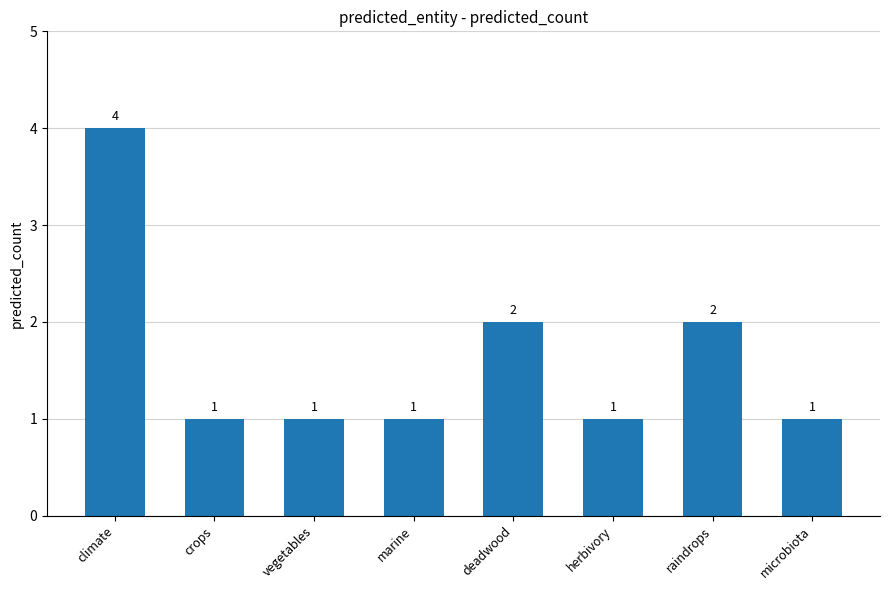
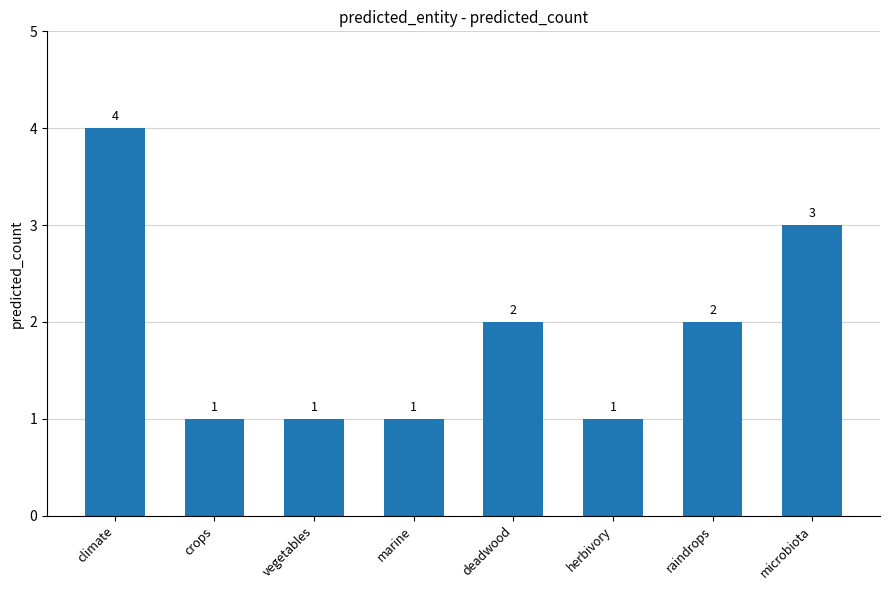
microbiota: 1 -> 3
